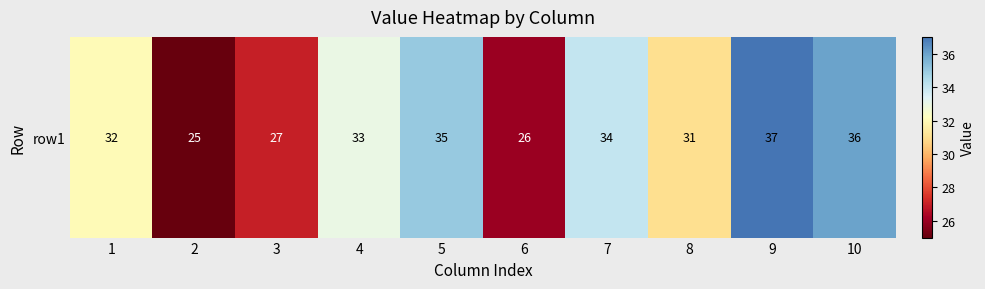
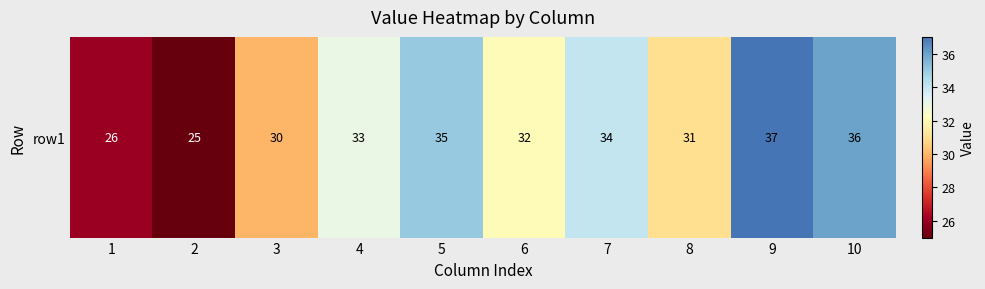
row1, 1: 32 -> 26
row1, 3: 27 -> 30
row1, 6: 26 -> 32
